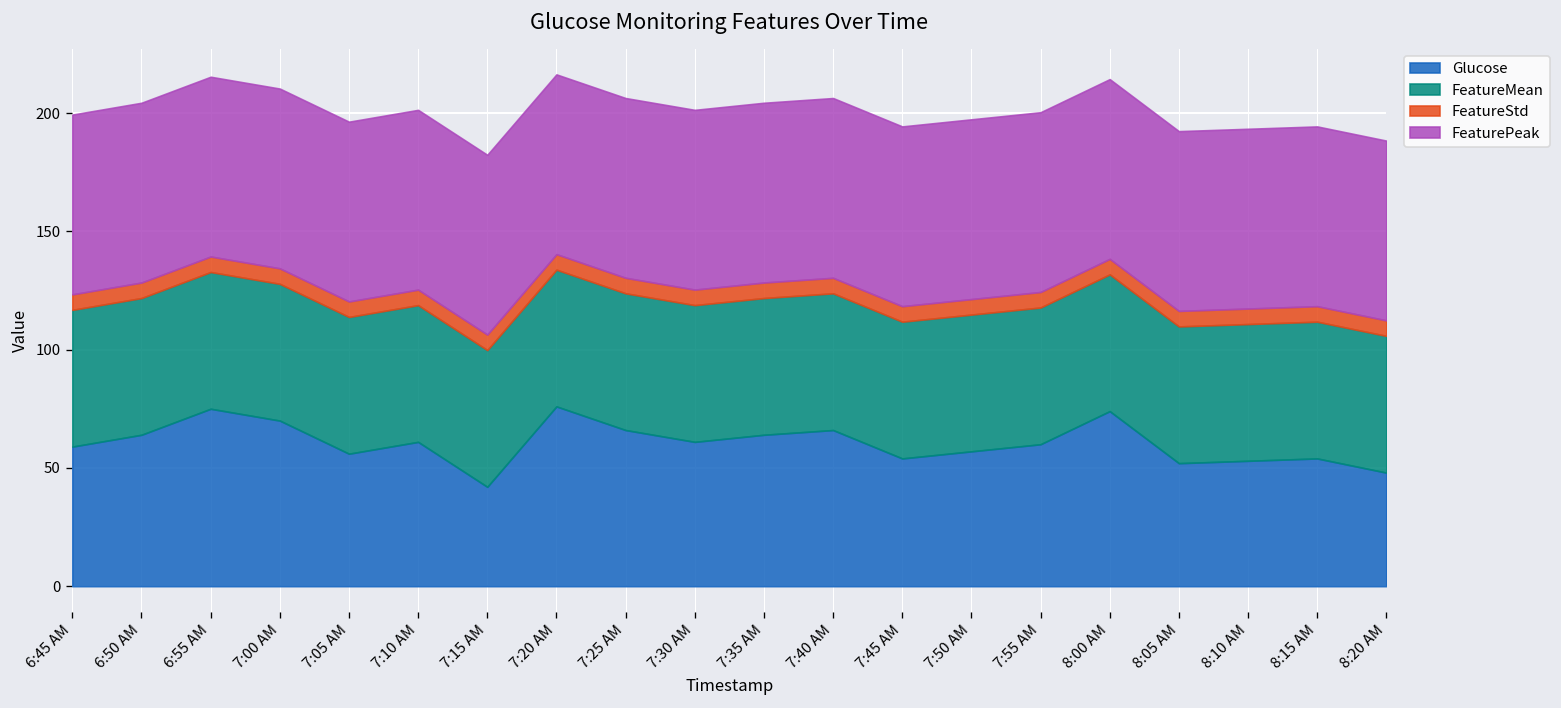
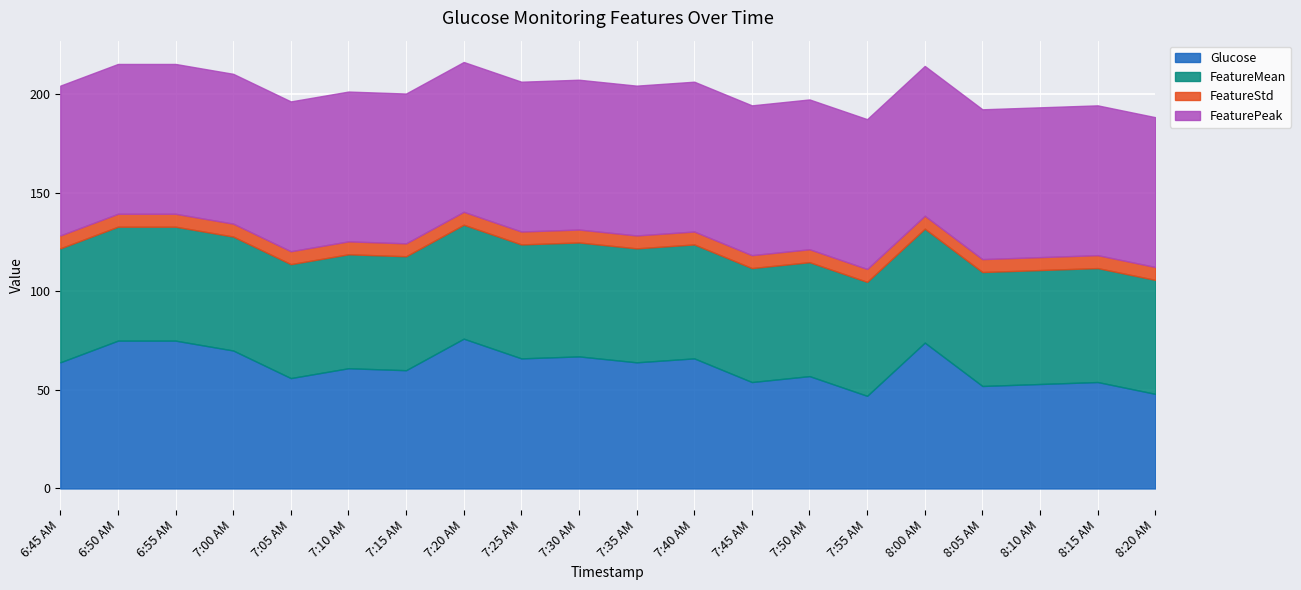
Glucose, 6:45 AM: 59 -> 64
Glucose, 6:50 AM: 64 -> 75
Glucose, 7:15 AM: 42 -> 60
Glucose, 7:30 AM: 61 -> 67
Glucose, 7:55 AM: 60 -> 47
